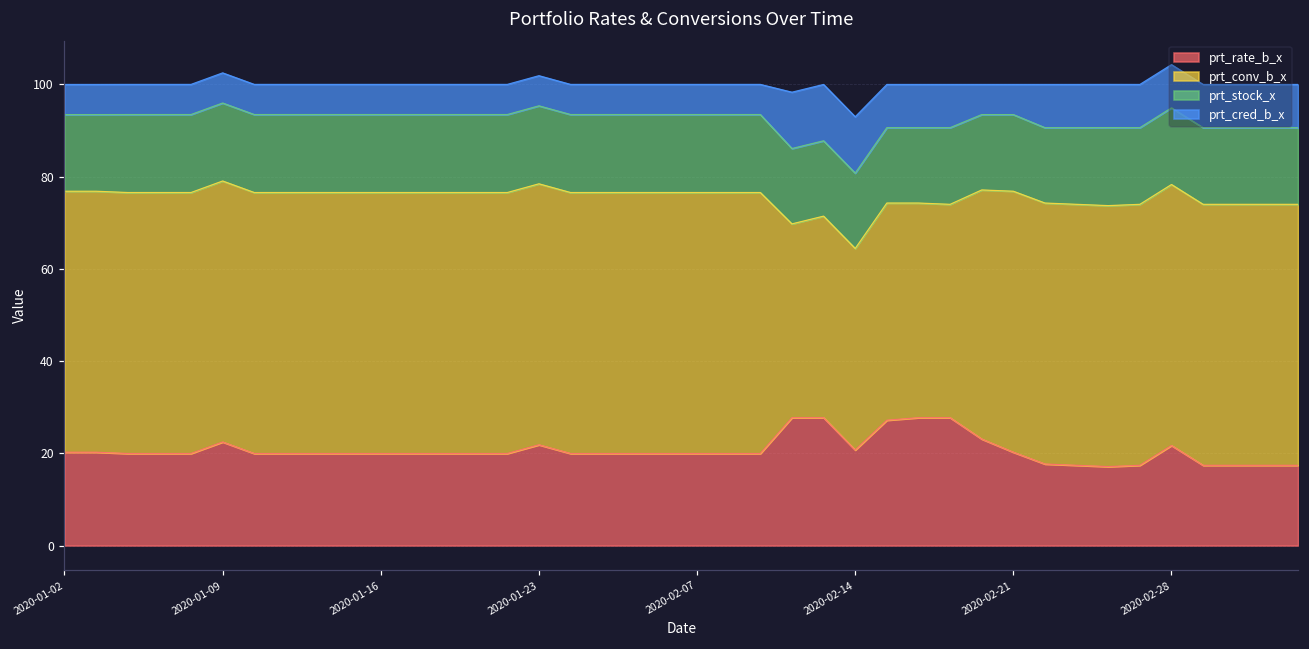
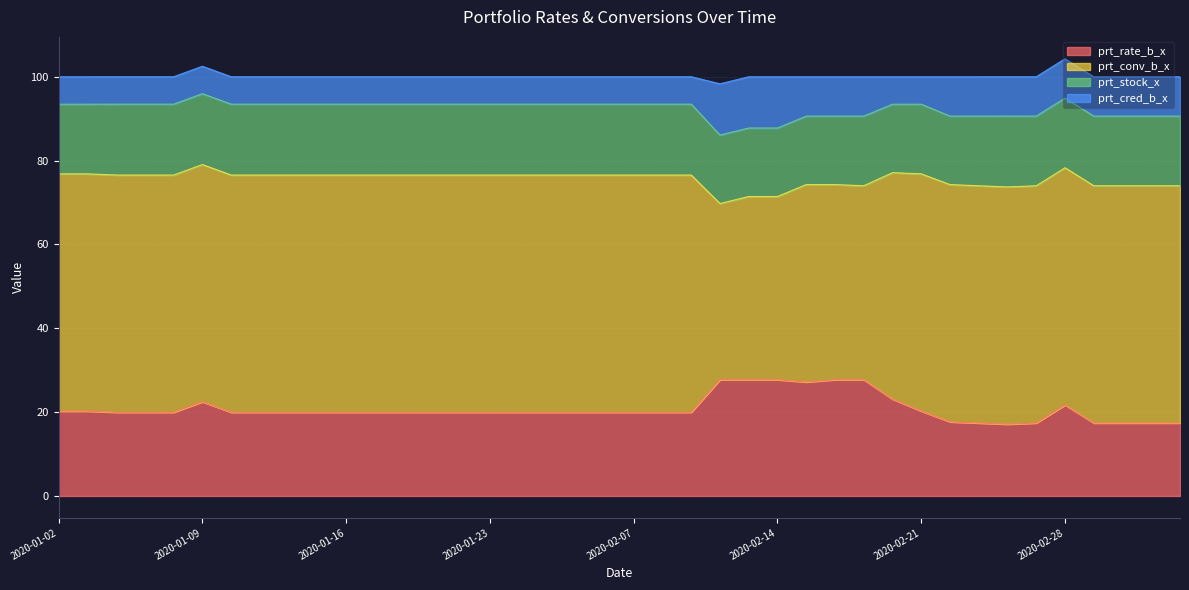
prt_rate_b_x, 2020-01-23: 22 -> 20
prt_rate_b_x, 2020-02-14: 21 -> 28
